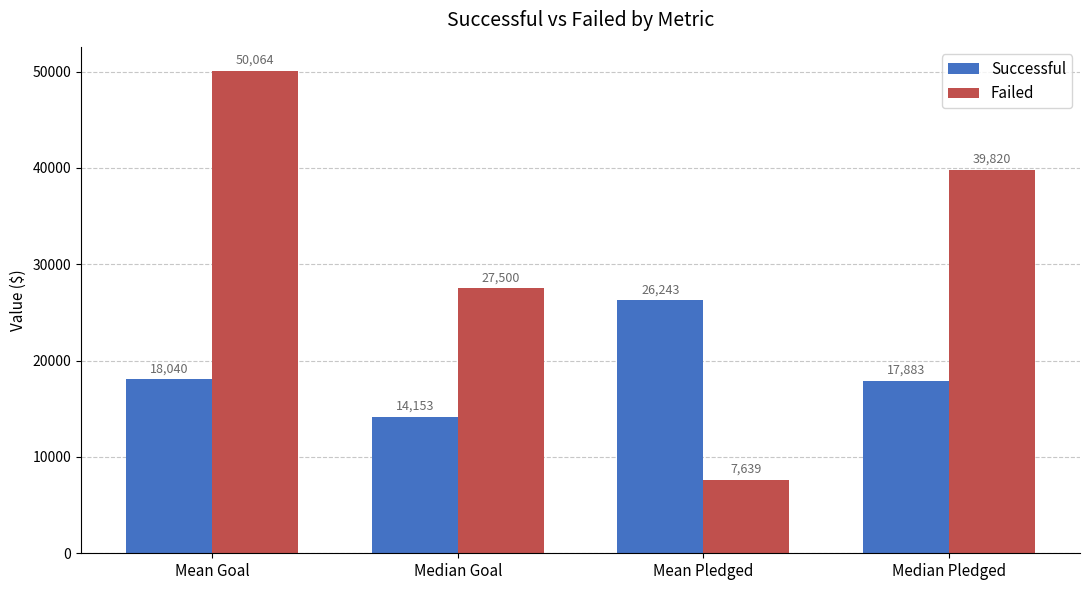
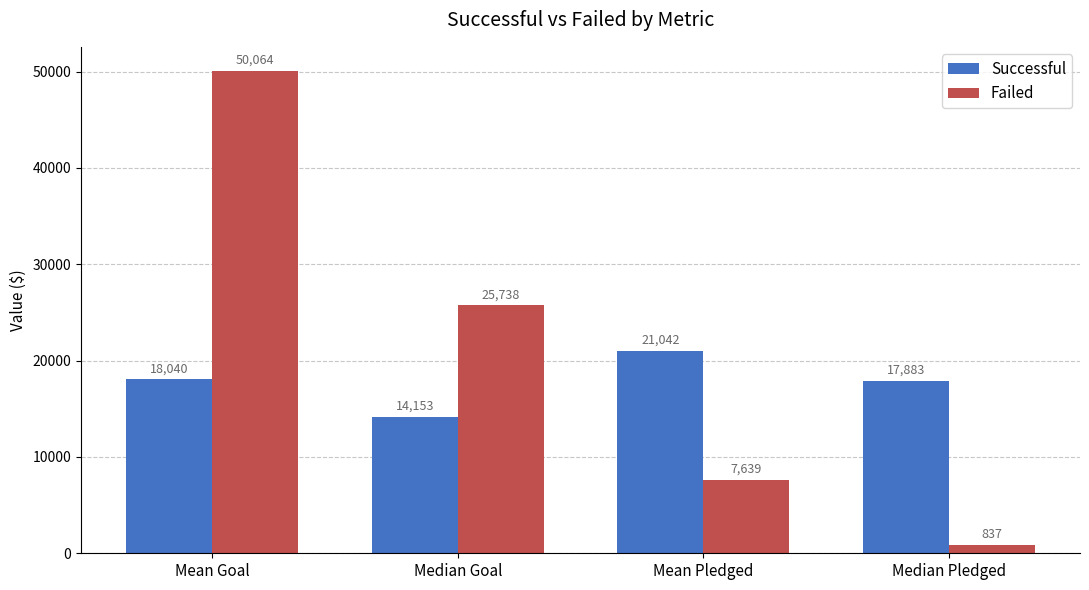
Failed, Median Goal: 27,500 -> 25,738
Successful, Mean Pledged: 26,243 -> 21,042
Failed, Median Pledged: 39,820 -> 837
